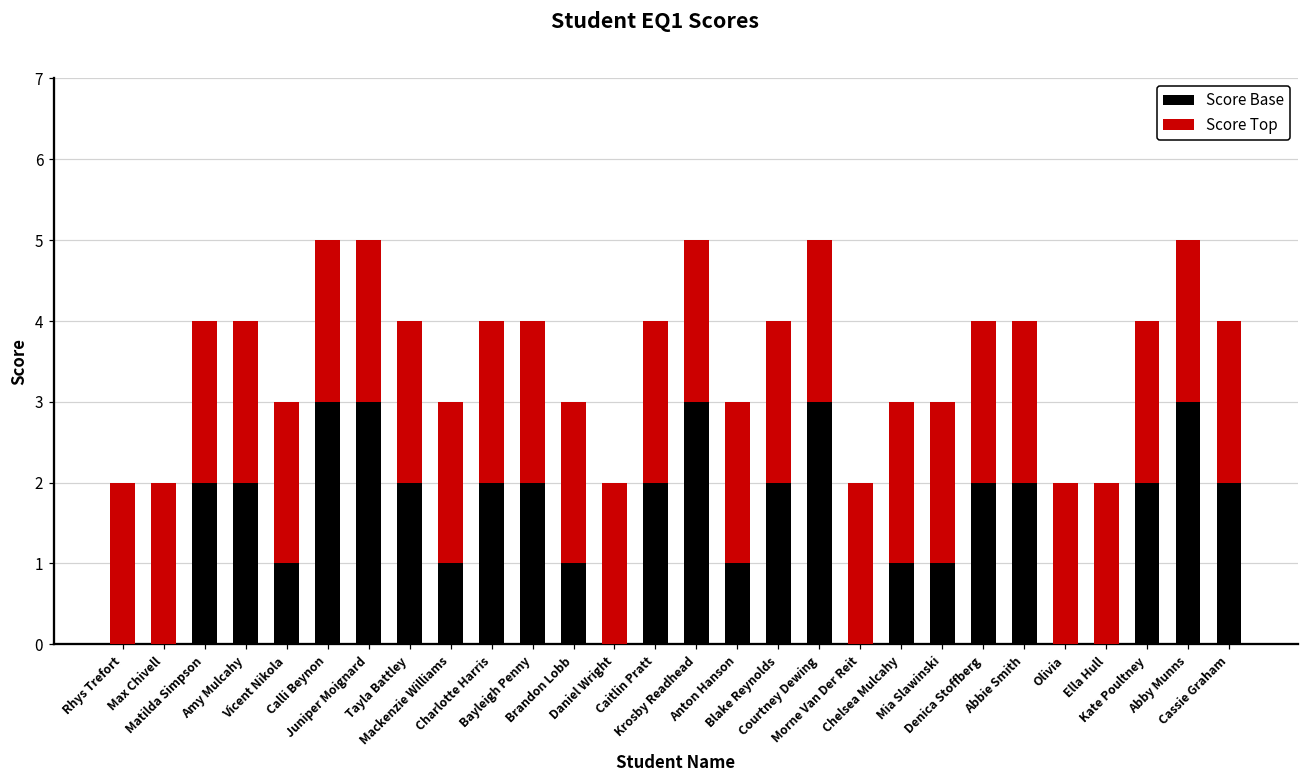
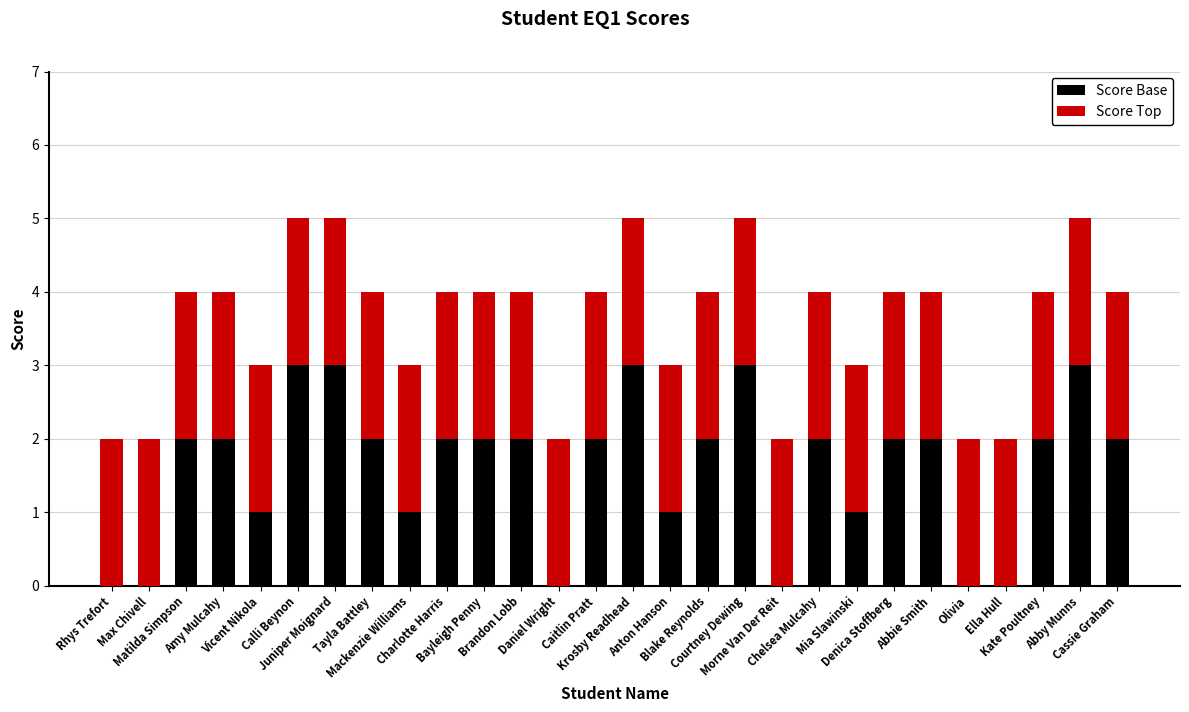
Score Base, Brandon Lobb: 1.0 -> 2.0
Score Base, Chelsea Mulcahy: 1.0 -> 2.0
